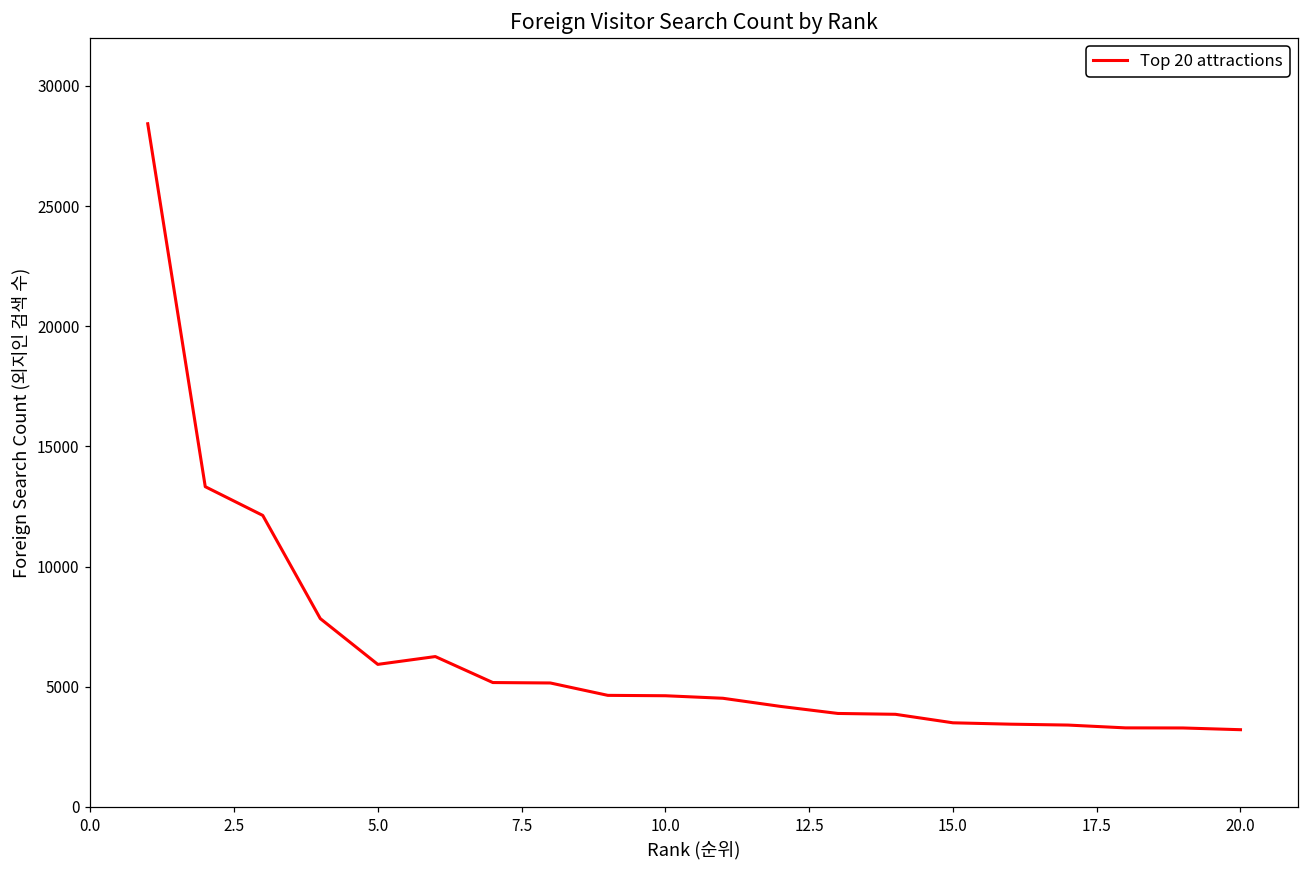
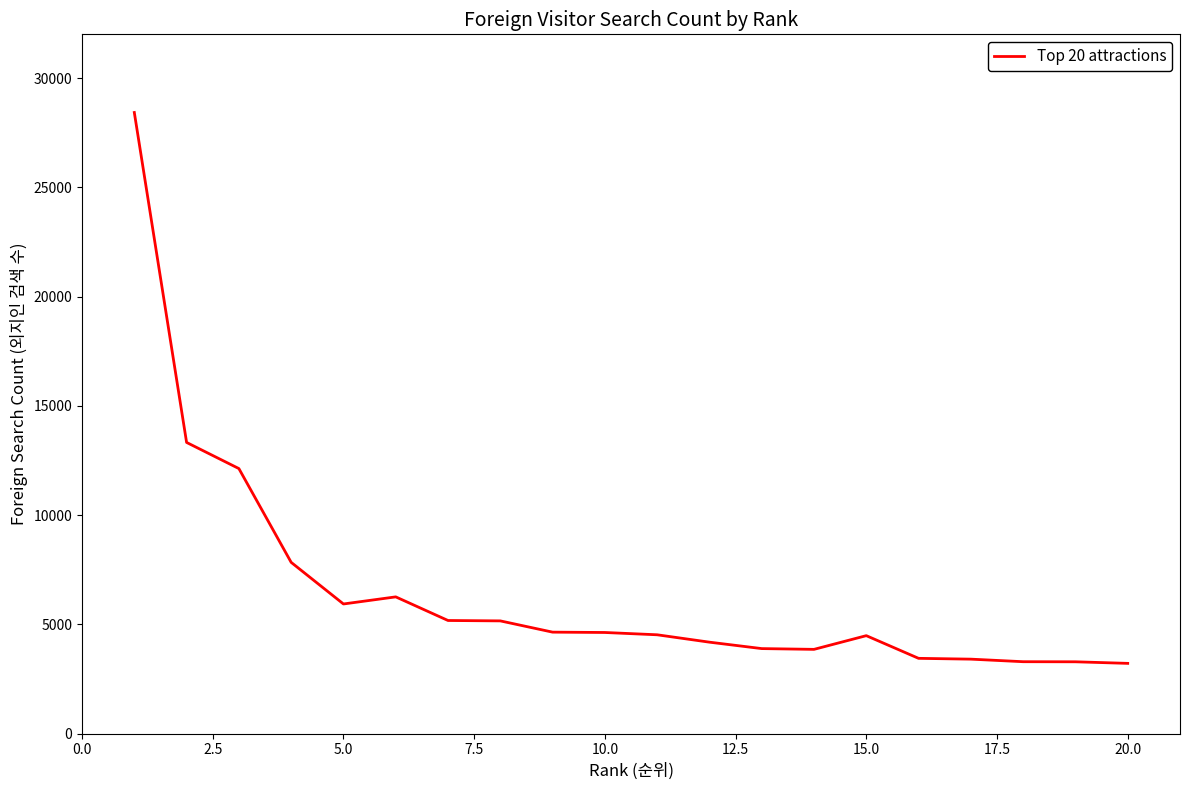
15.0: 3500 -> 4500
